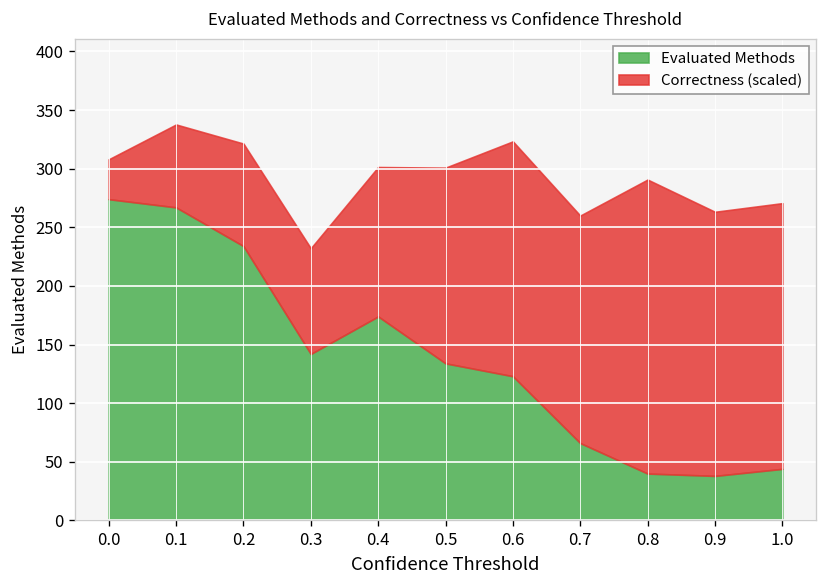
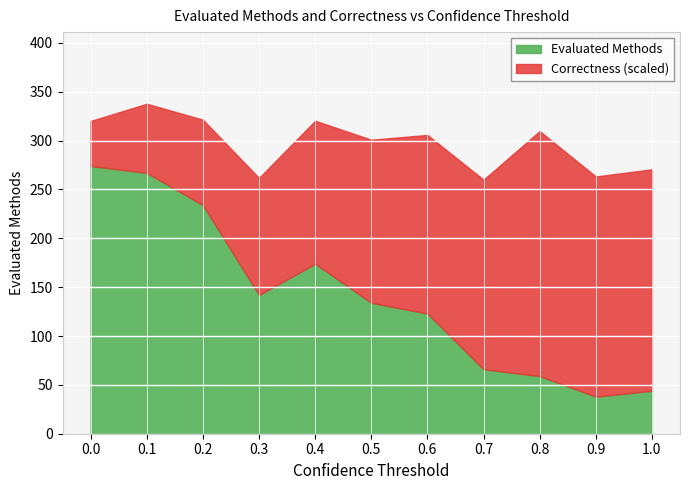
Correctness (scaled), 0.0: 30 -> 50
Correctness (scaled), 0.3: 90 -> 120
Correctness (scaled), 0.4: 130 -> 150
Correctness (scaled), 0.6: 200 -> 180
Evaluated Methods, 0.8: 40 -> 60
